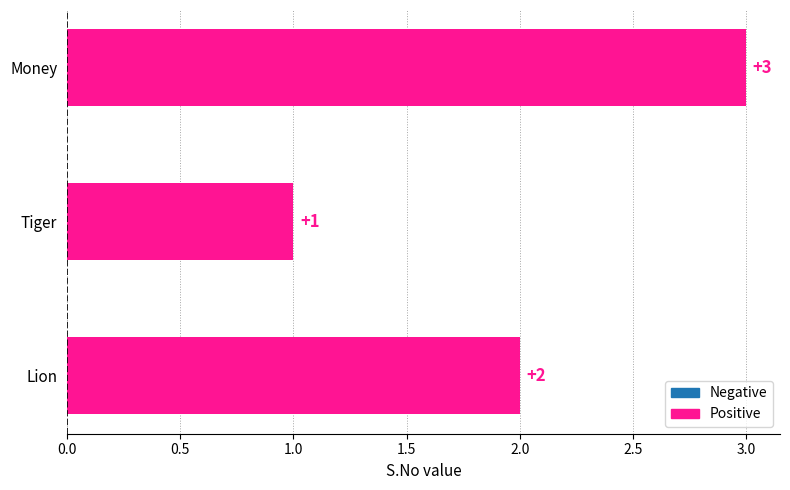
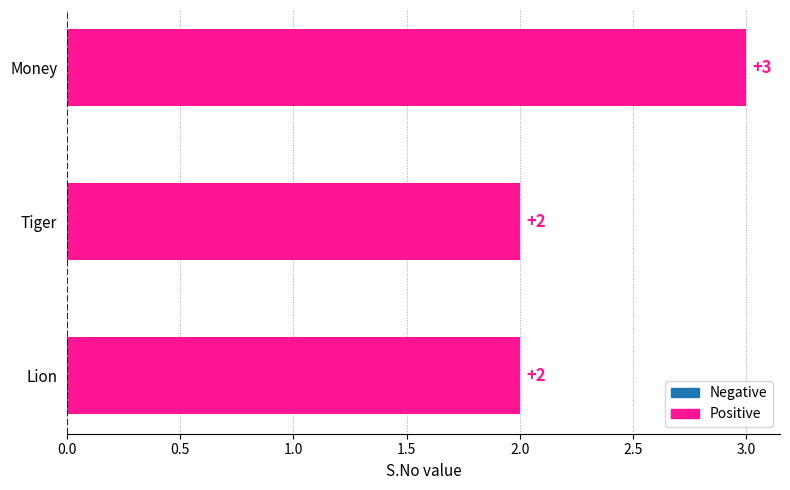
Tiger: +1 -> +2
